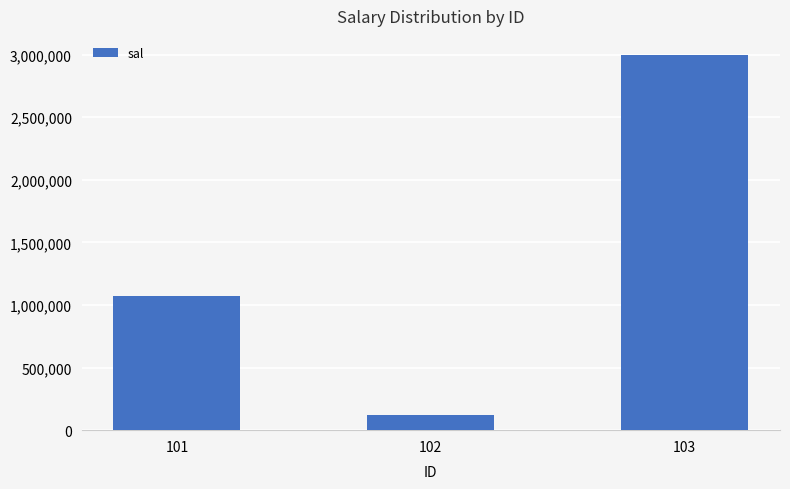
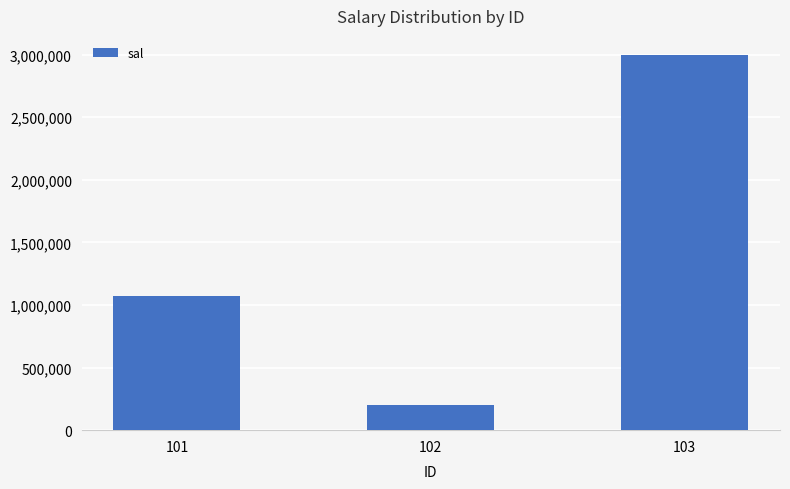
102: 120,000 -> 200,000
